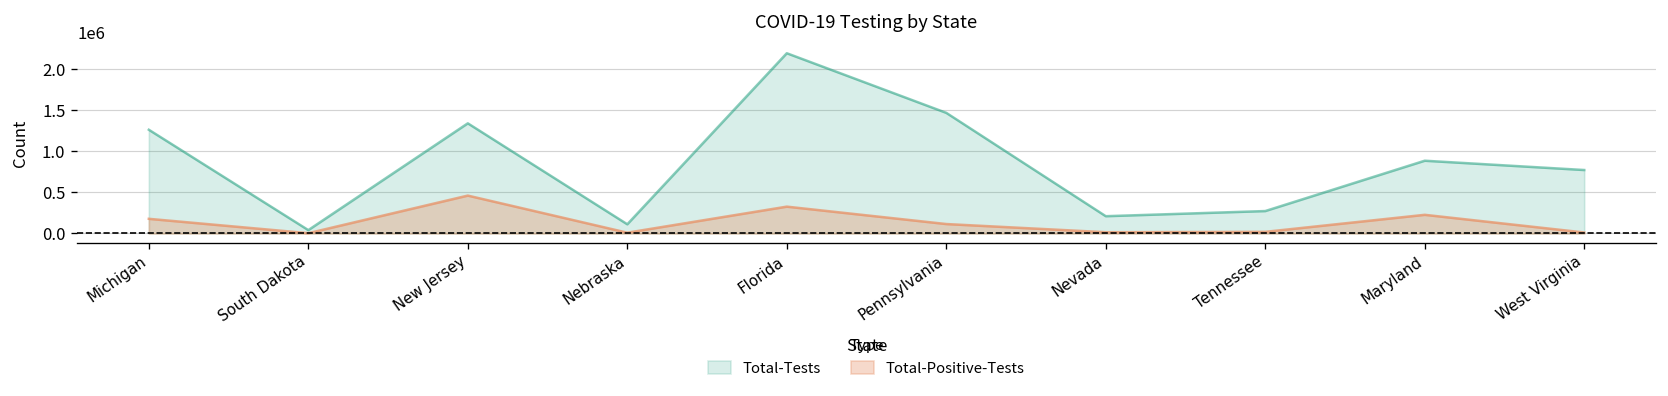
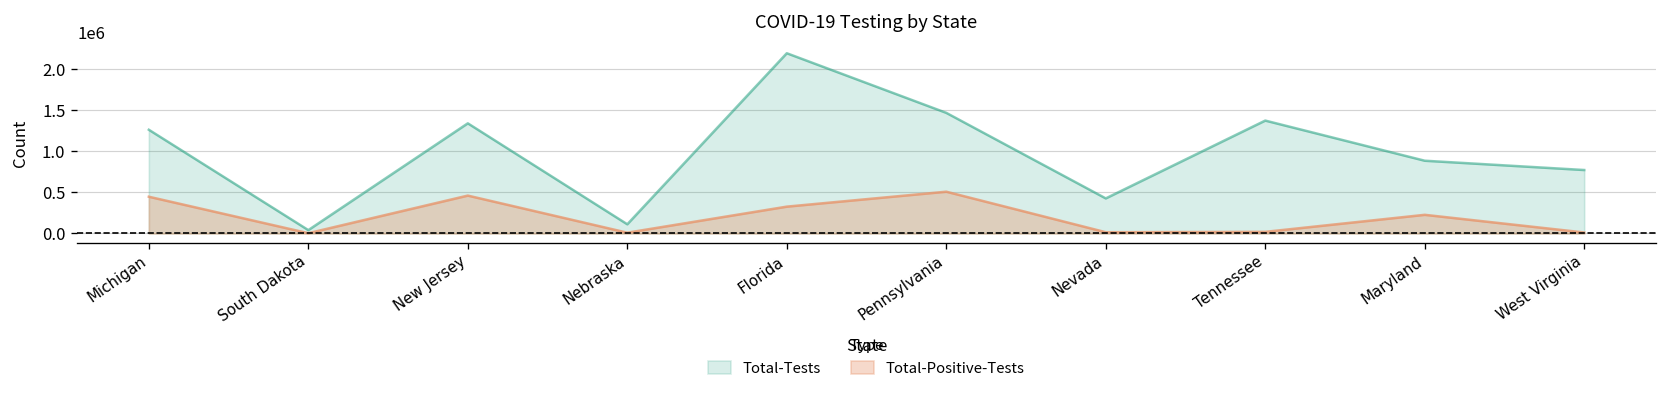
Total-Positive-Tests, Michigan: 200000 -> 400000
Total-Positive-Tests, Pennsylvania: 100000 -> 500000
Total-Tests, Nevada: 200000 -> 400000
Total-Tests, Tennessee: 300000 -> 1400000
